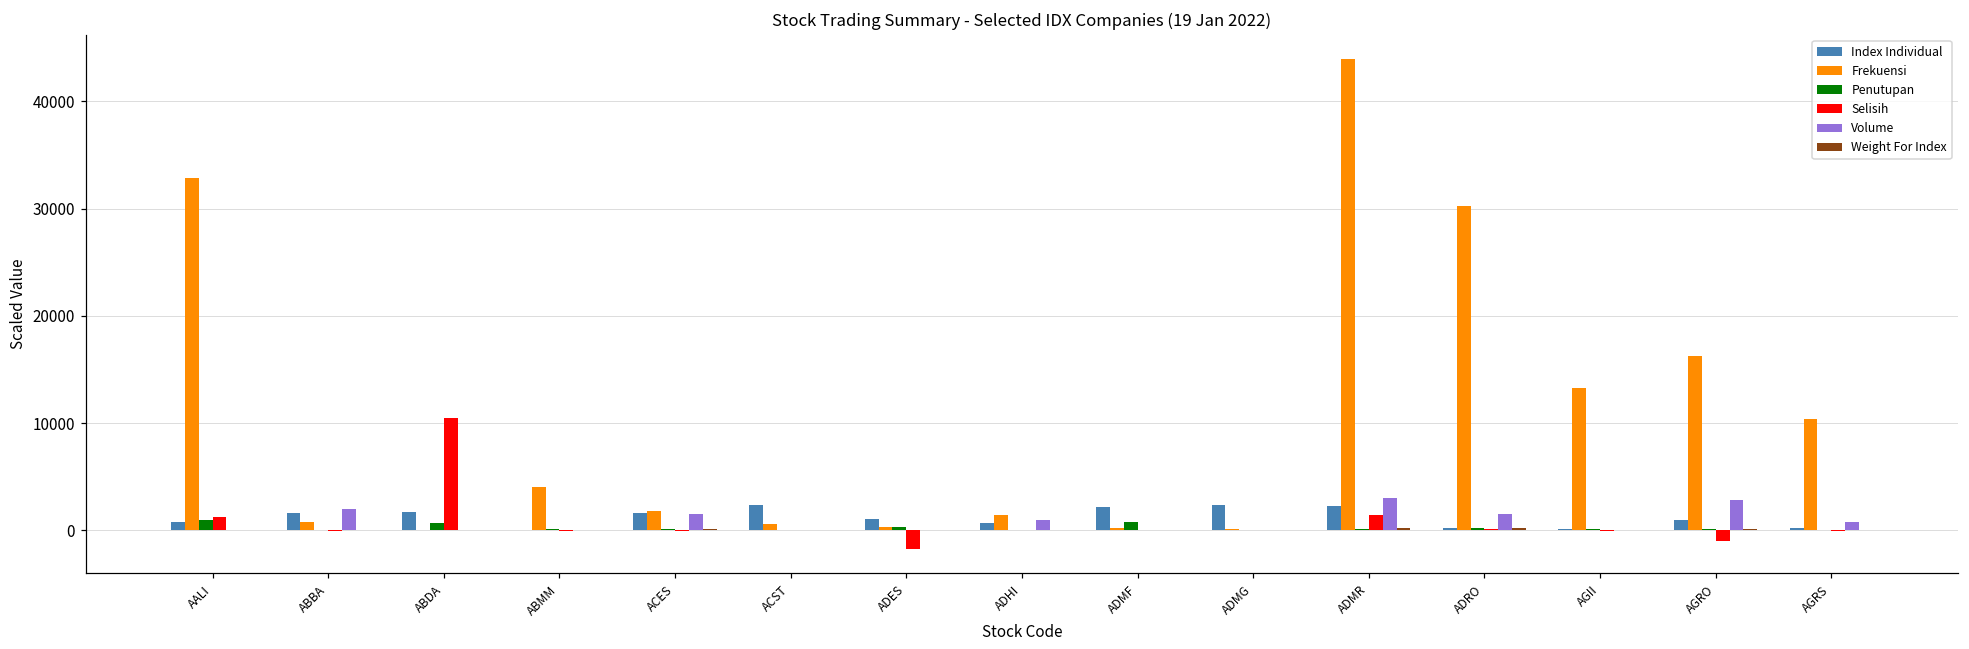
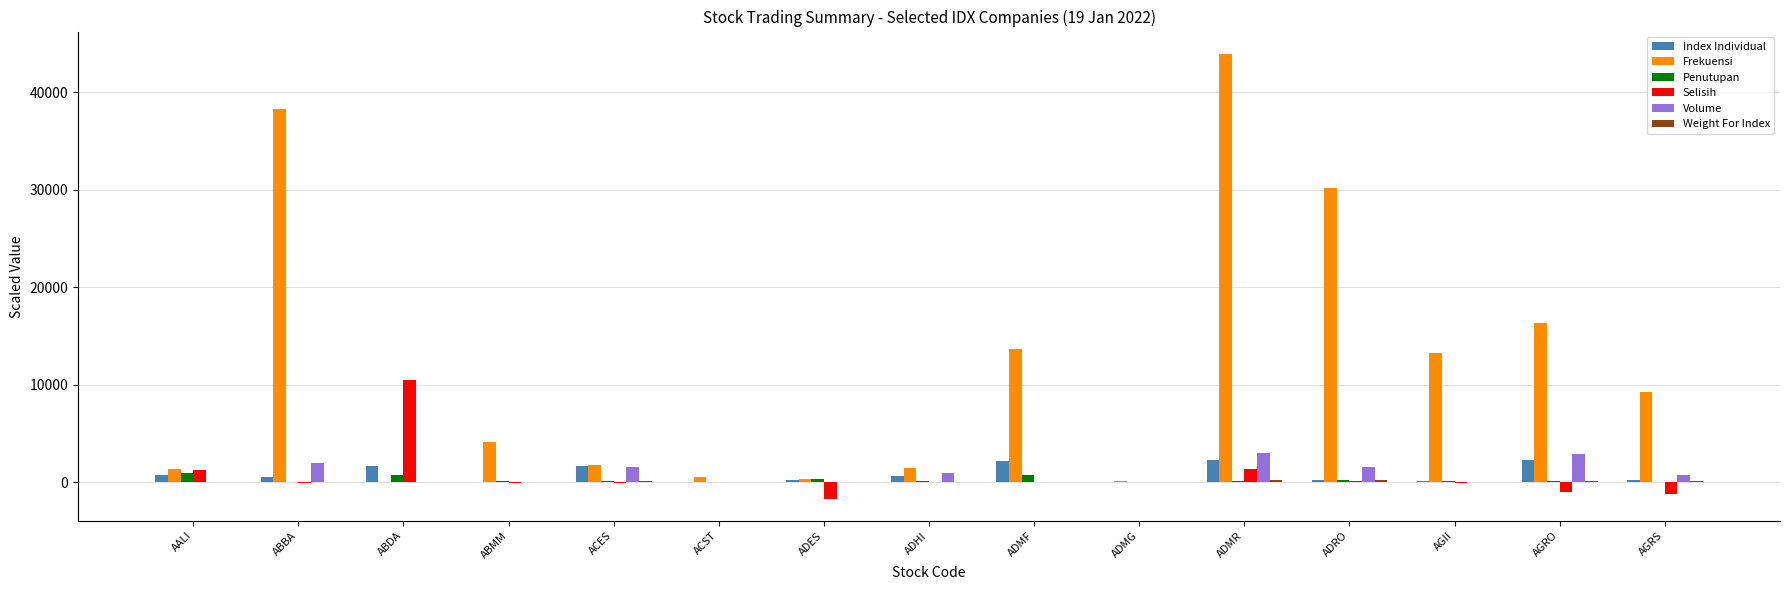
Frekuensi, AALI: 33000 -> 1000
Index Individual, ABBA: 2000 -> 1000
Frekuensi, ABBA: 1000 -> 38000
Index Individual, ACST: 2000 -> 0
Index Individual, ADES: 1000 -> 0
Frekuensi, ADMF: 0 -> 14000
Index Individual, ADMG: 2000 -> 0
Index Individual, AGRO: 1000 -> 2000
Frekuensi, AGRS: 10000 -> 9000
Selisih, AGRS: 0 -> -1000
